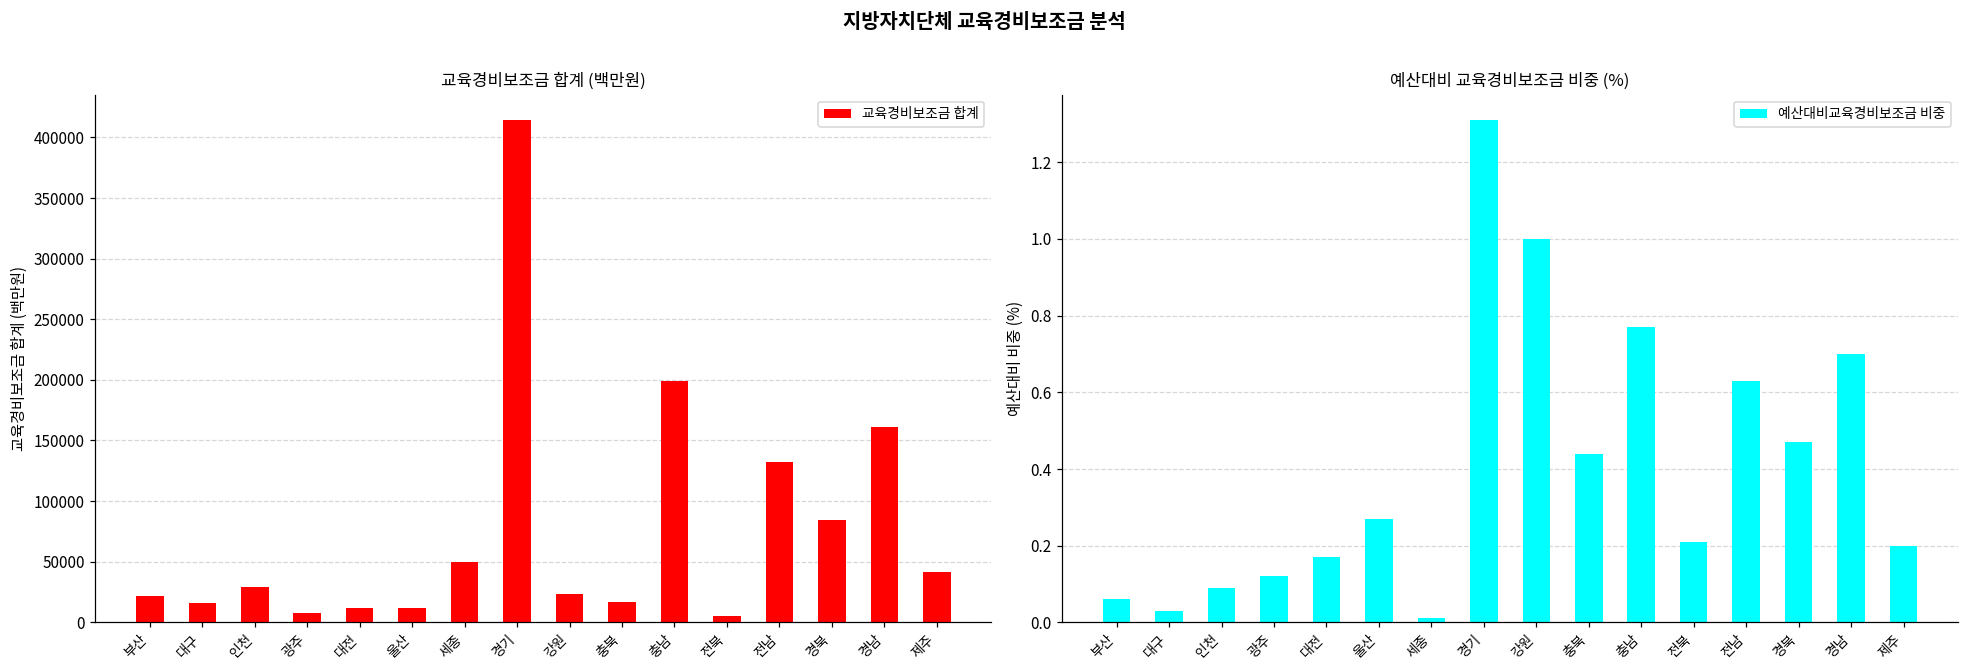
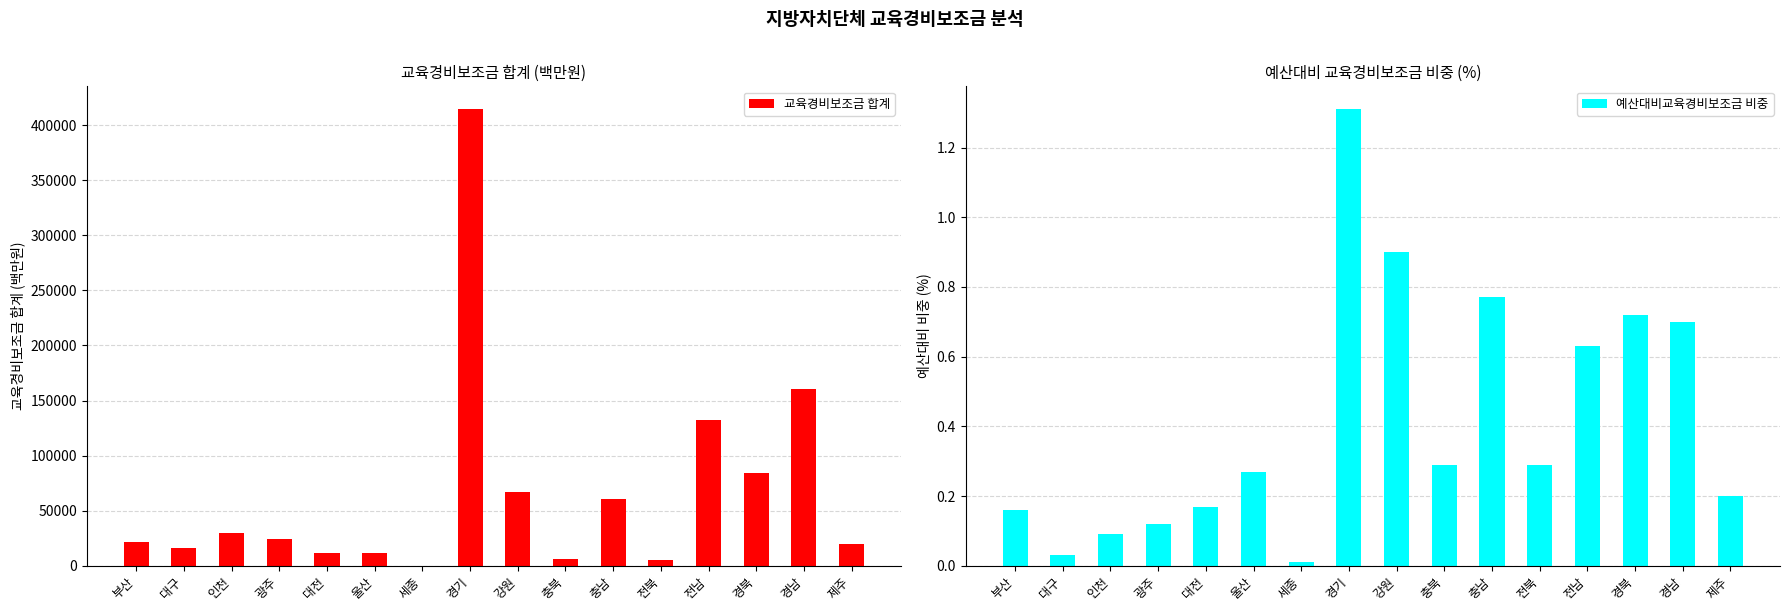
교육경비보조금 합계 (백만원), 광주: 7000 -> 24000
교육경비보조금 합계 (백만원), 세종: 50000 -> 0
교육경비보조금 합계 (백만원), 강원: 23000 -> 67000
교육경비보조금 합계 (백만원), 충북: 17000 -> 6000
교육경비보조금 합계 (백만원), 충남: 199000 -> 60000
교육경비보조금 합계 (백만원), 제주: 41000 -> 20000
예산대비 교육경비보조금 비중 (%), 부산: 0.06 -> 0.16
예산대비 교육경비보조금 비중 (%), 강원: 1.00 -> 0.90
예산대비 교육경비보조금 비중 (%), 충북: 0.44 -> 0.29
예산대비 교육경비보조금 비중 (%), 전북: 0.21 -> 0.29
예산대비 교육경비보조금 비중 (%), 경북: 0.47 -> 0.72
